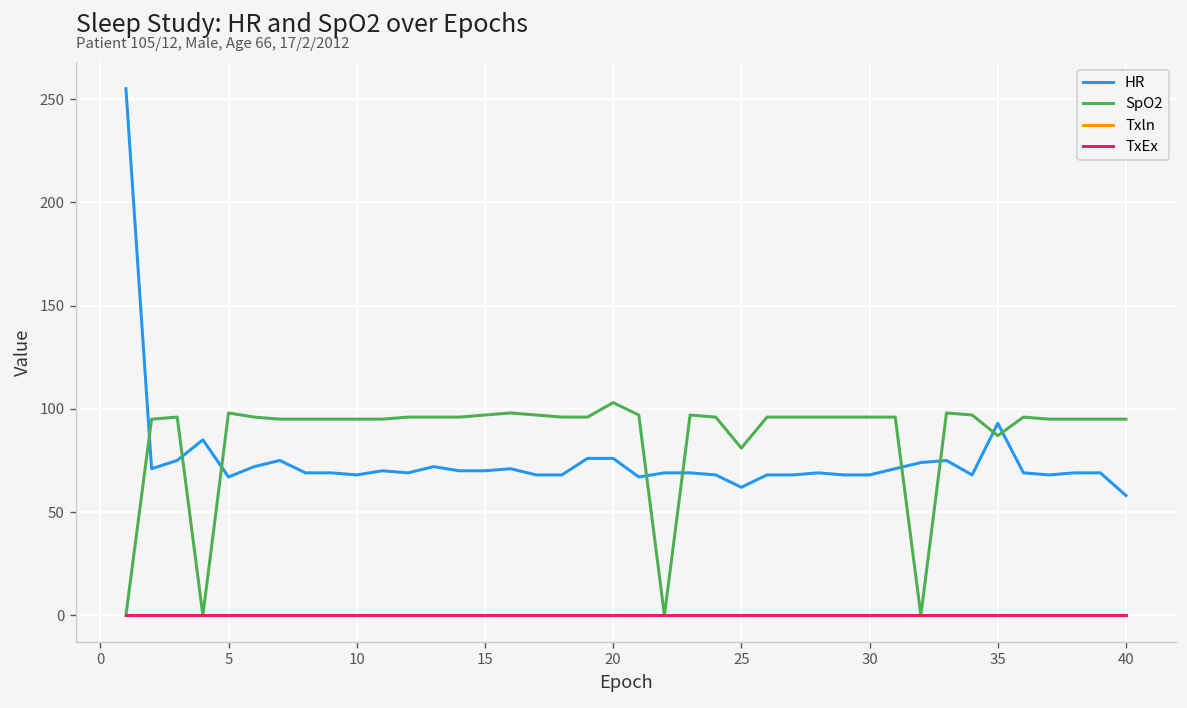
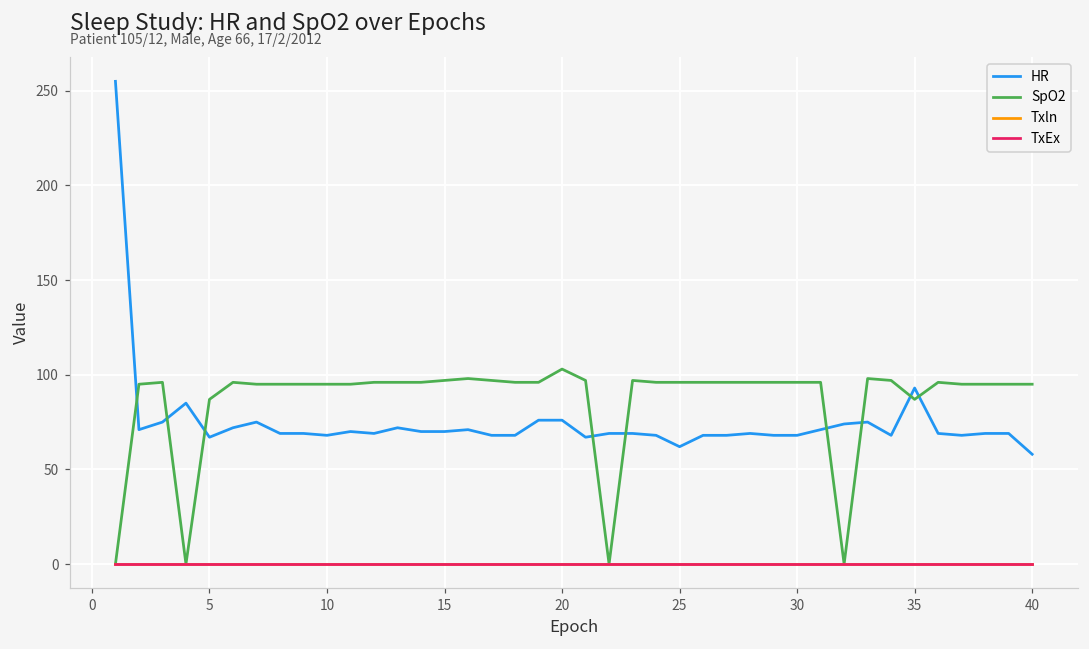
SpO2, 5: 98 -> 87
SpO2, 25: 81 -> 96
